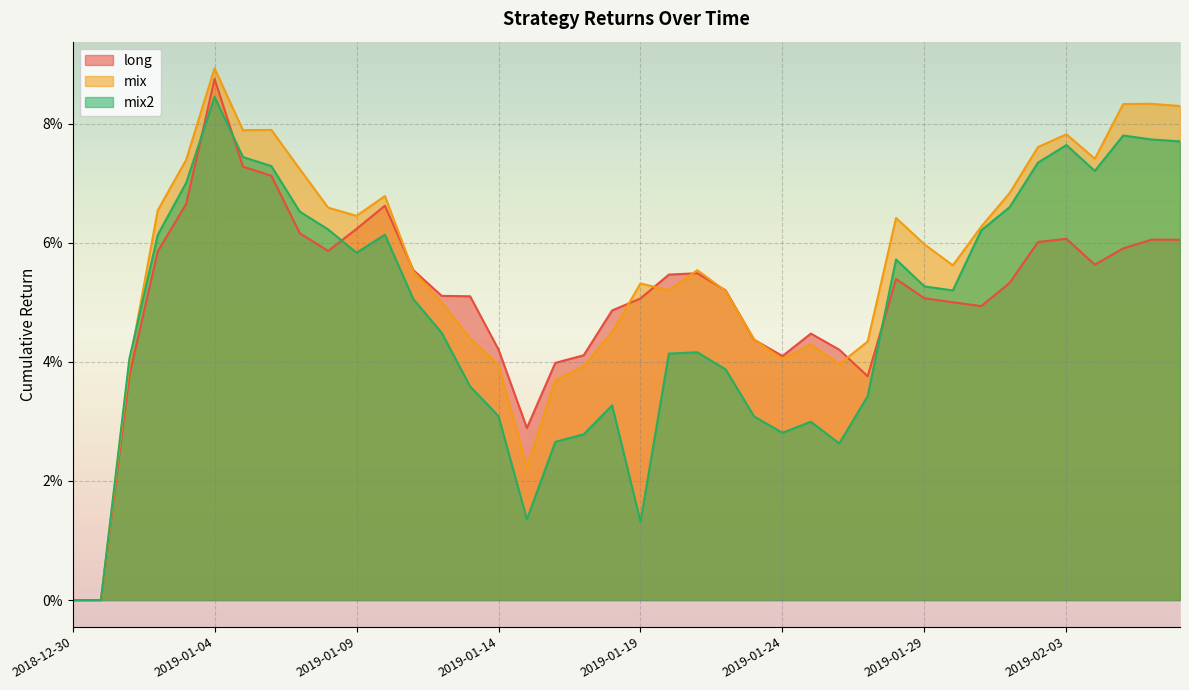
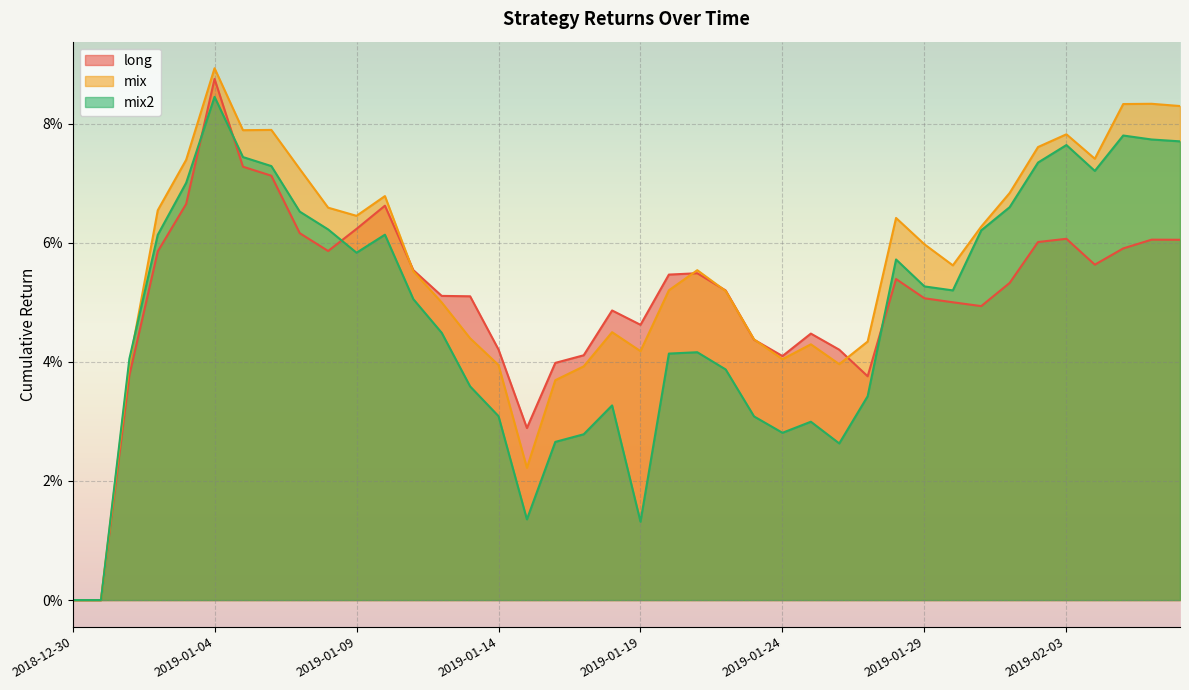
long, 2019-01-19: 5.1% -> 4.6%
mix, 2019-01-19: 5.3% -> 4.2%
